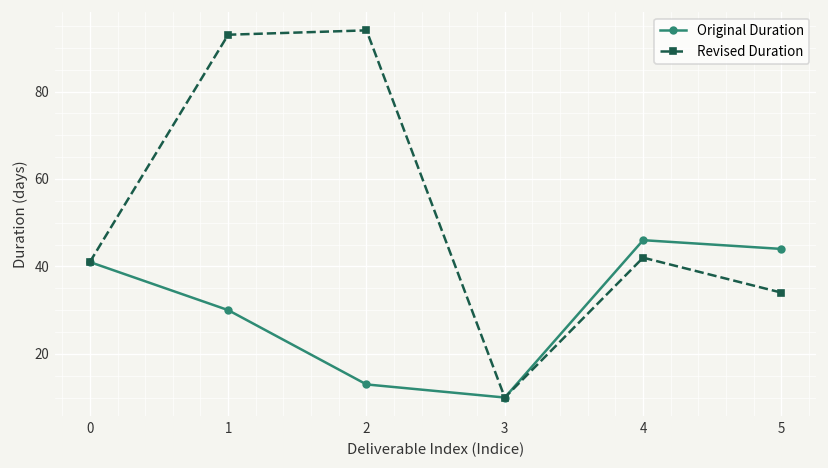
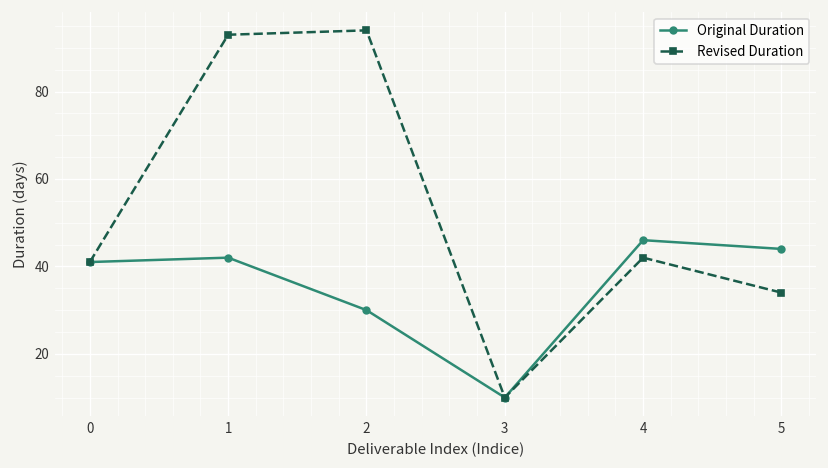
Original Duration, 1: 30 -> 42
Original Duration, 2: 13 -> 30
